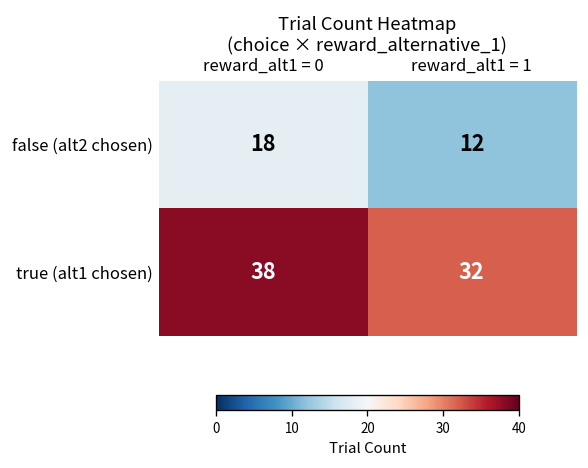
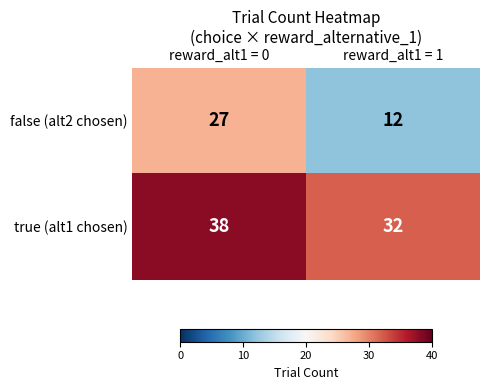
false (alt2 chosen), reward_alt1 = 0: 18 -> 27
